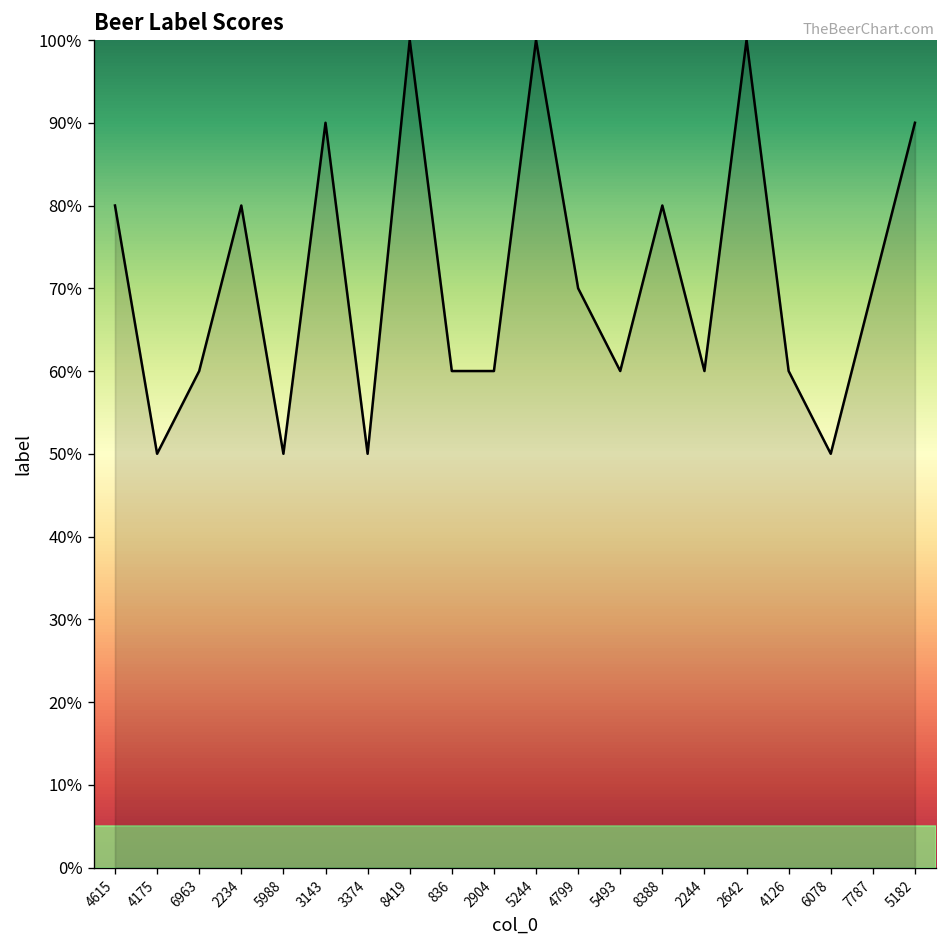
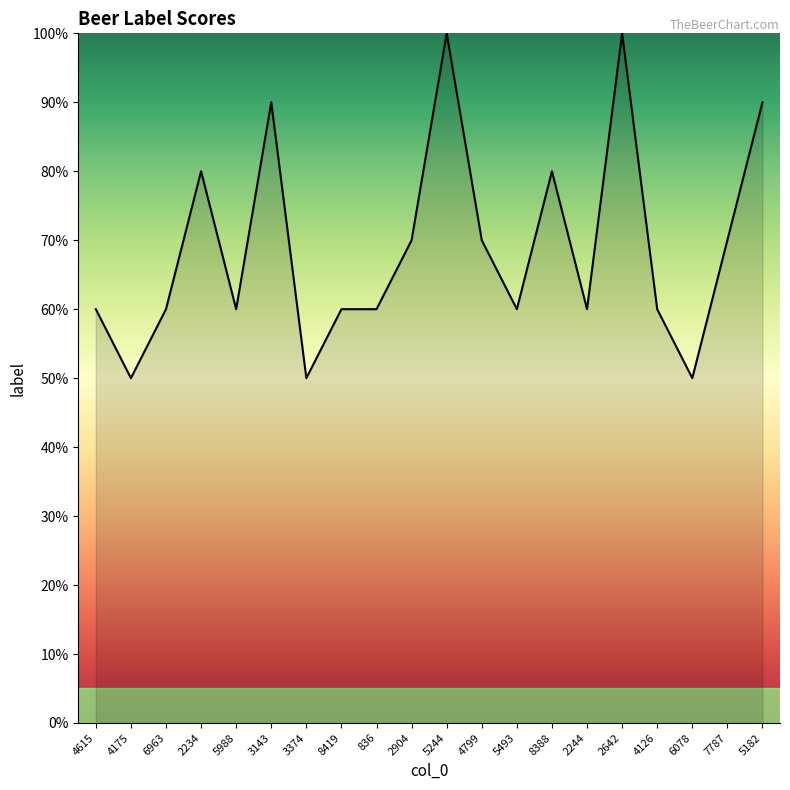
4615: 80% -> 60%
5988: 50% -> 60%
8419: 100% -> 60%
2904: 60% -> 70%
